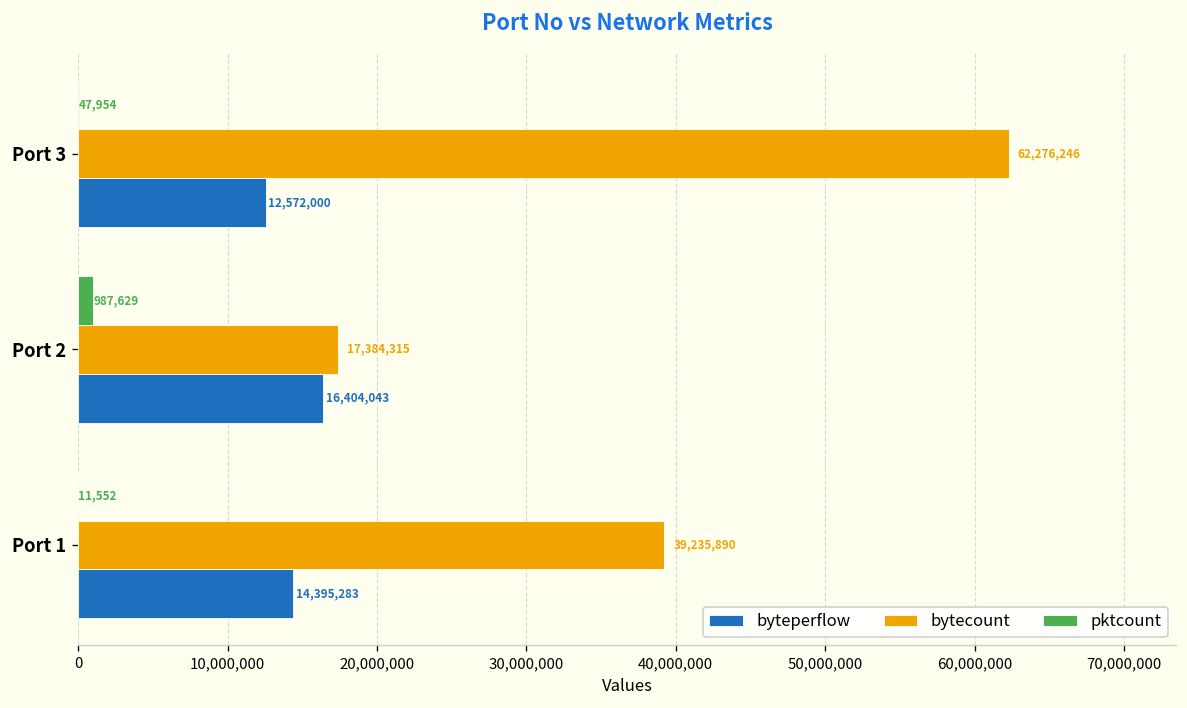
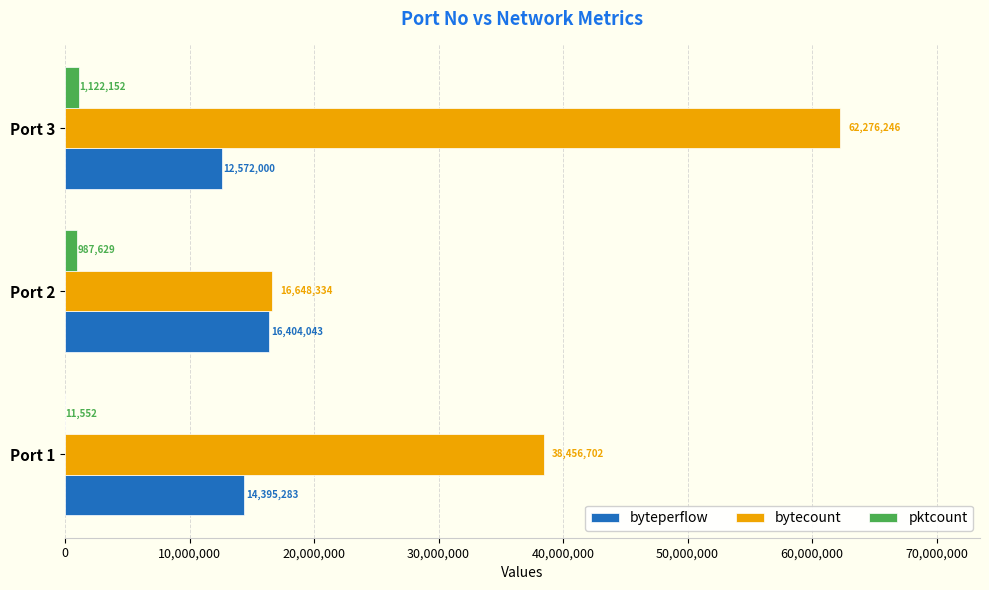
pktcount, Port 3: 47,954 -> 1,122,152
bytecount, Port 2: 17,384,315 -> 16,648,334
bytecount, Port 1: 39,235,890 -> 38,456,702
